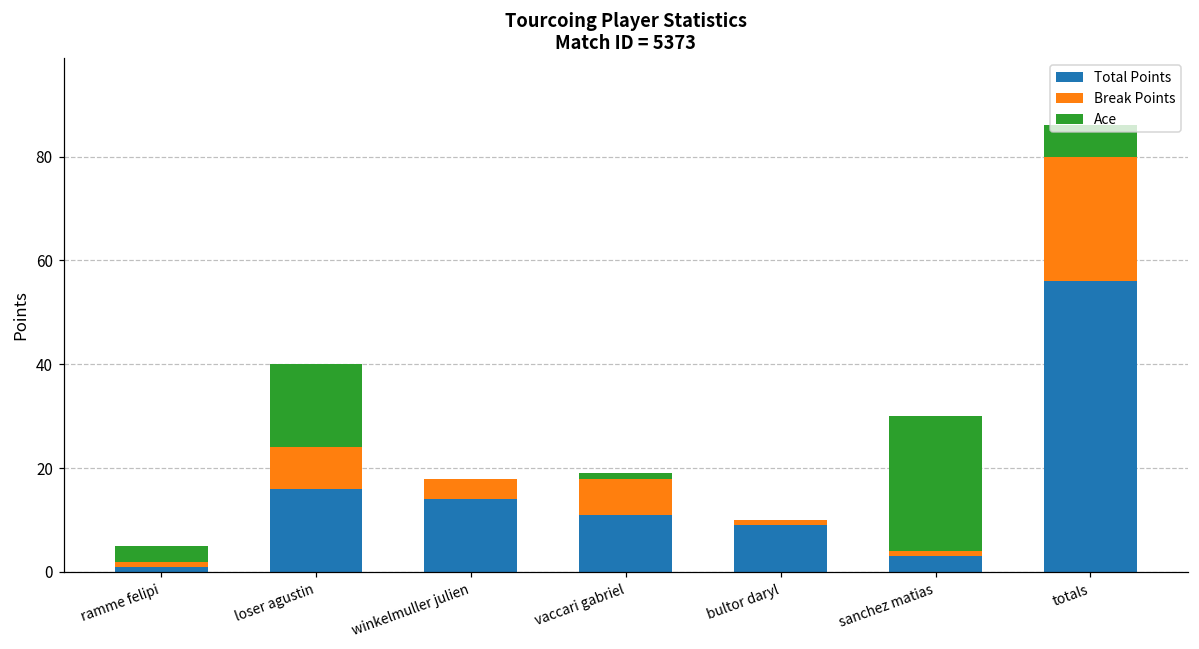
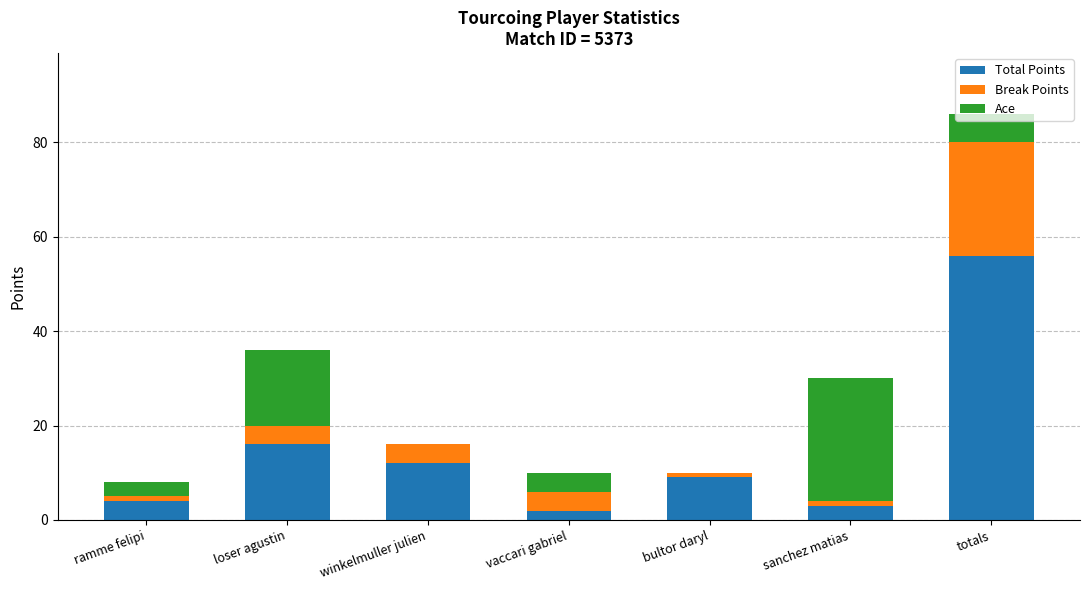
Total Points, ramme felipi: 1 -> 4
Break Points, loser agustin: 8 -> 4
Total Points, winkelmuller julien: 14 -> 12
Total Points, vaccari gabriel: 11 -> 2
Break Points, vaccari gabriel: 7 -> 4
Ace, vaccari gabriel: 1 -> 4
